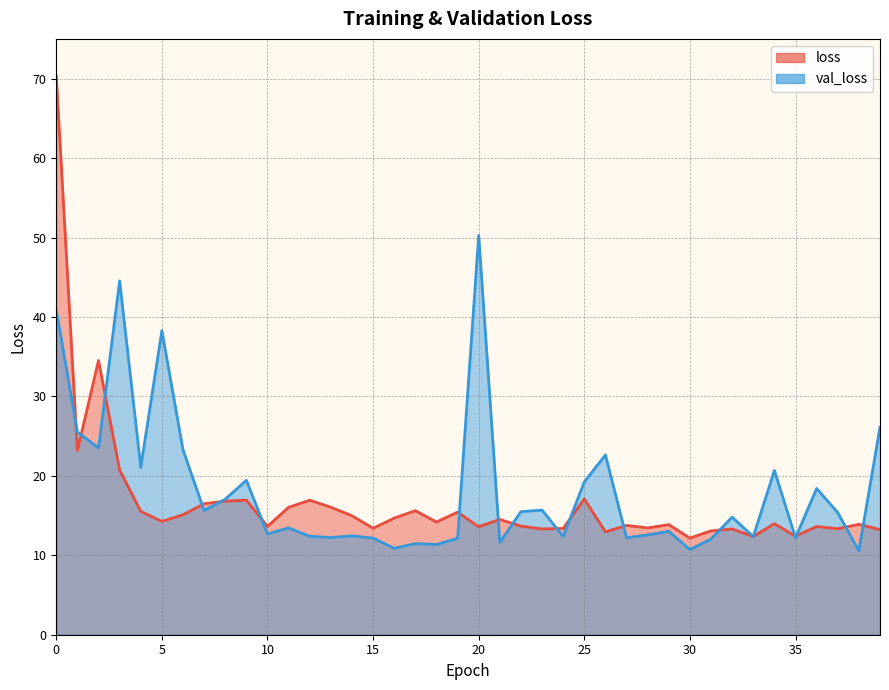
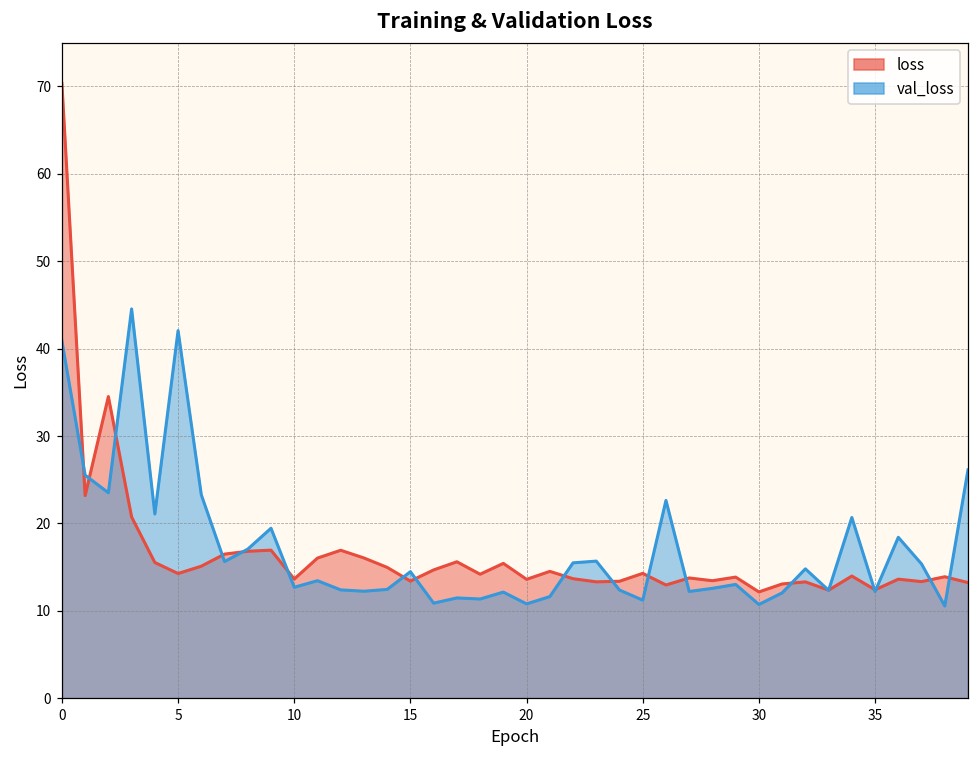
val_loss, 5: 38 -> 42
val_loss, 15: 12 -> 14
val_loss, 20: 50 -> 11
loss, 25: 17 -> 14
val_loss, 25: 19 -> 11
